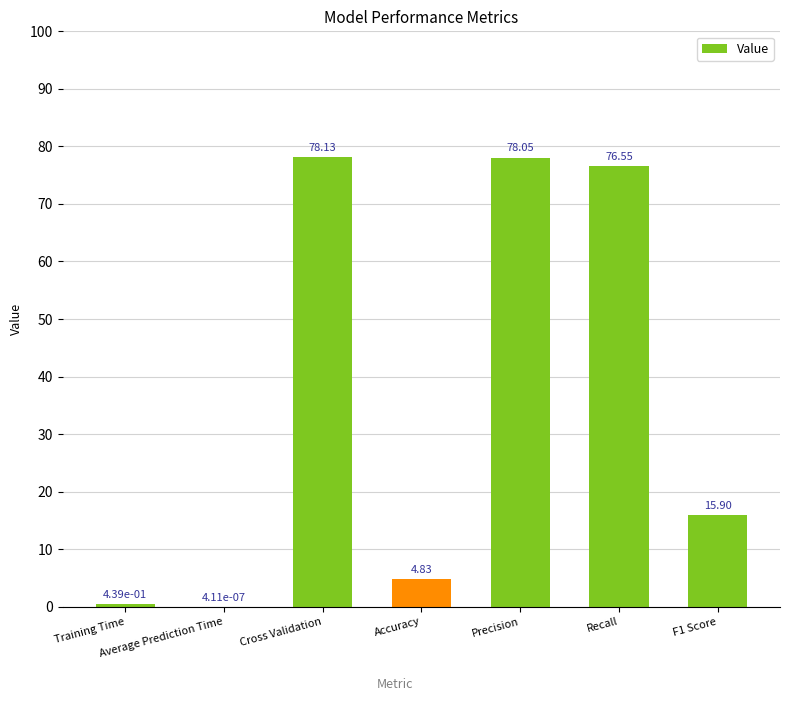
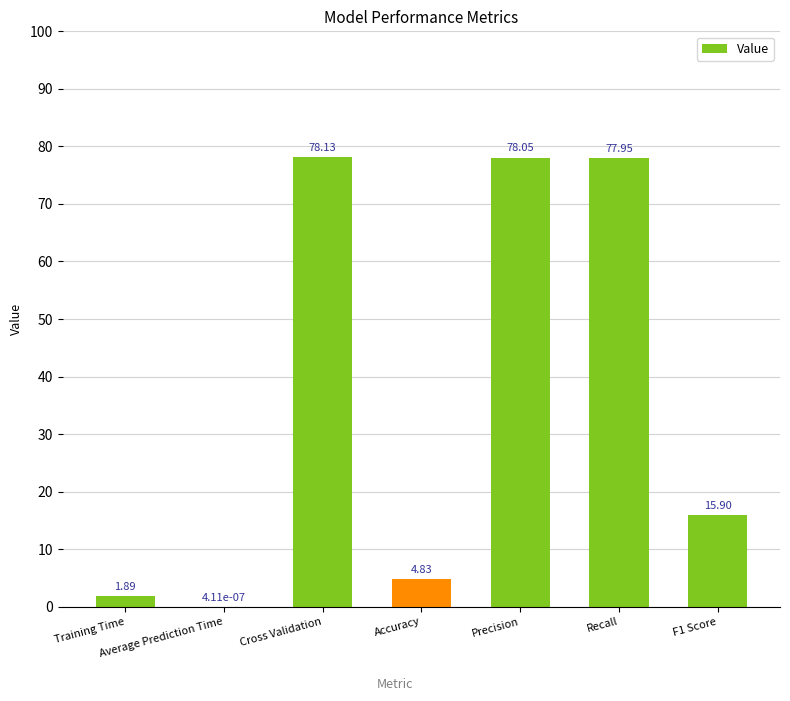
Training Time: 4.39e-01 -> 1.89
Recall: 76.55 -> 77.95
